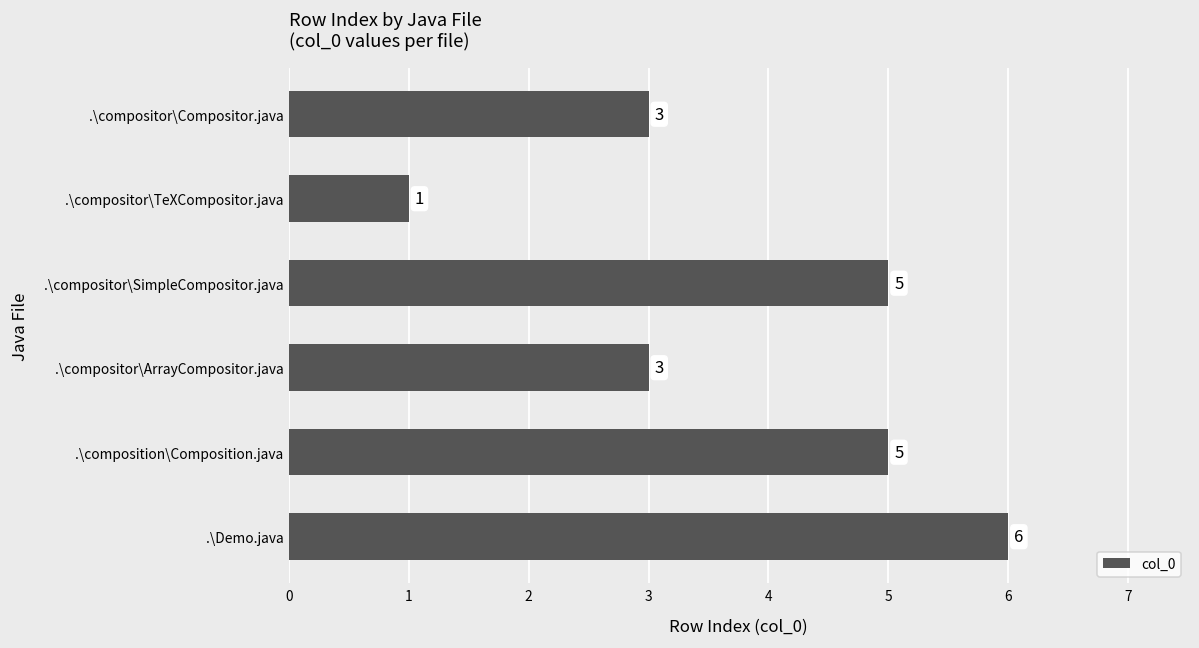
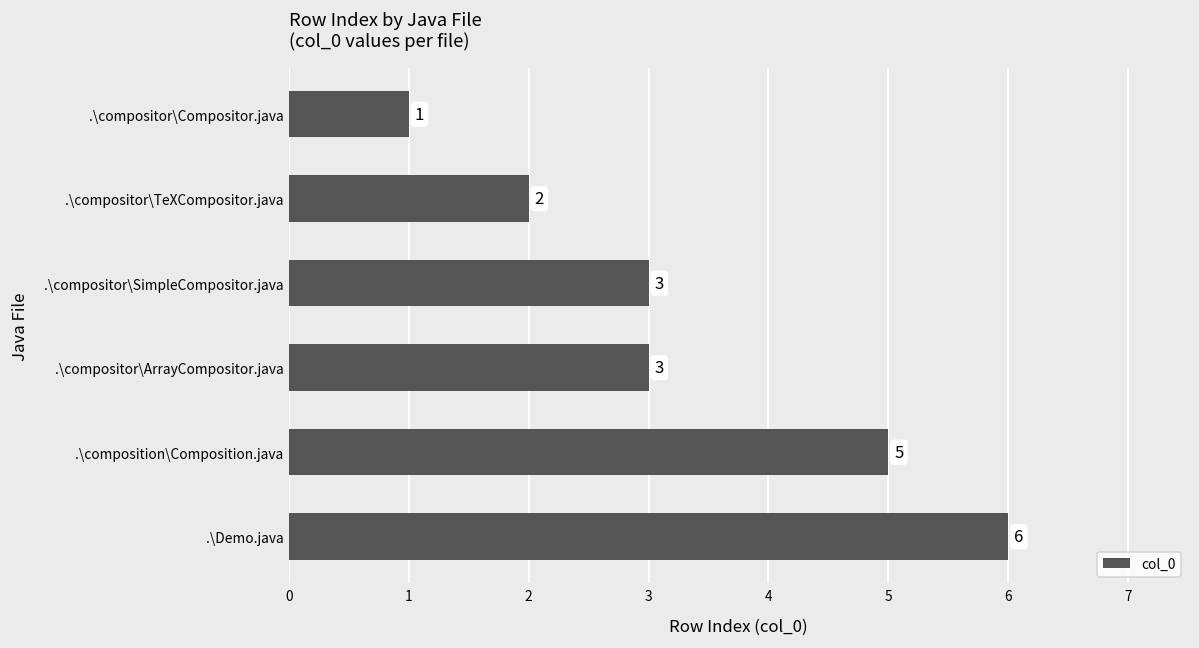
.\compositor\Compositor.java: 3 -> 1
.\compositor\TeXCompositor.java: 1 -> 2
.\compositor\SimpleCompositor.java: 5 -> 3
